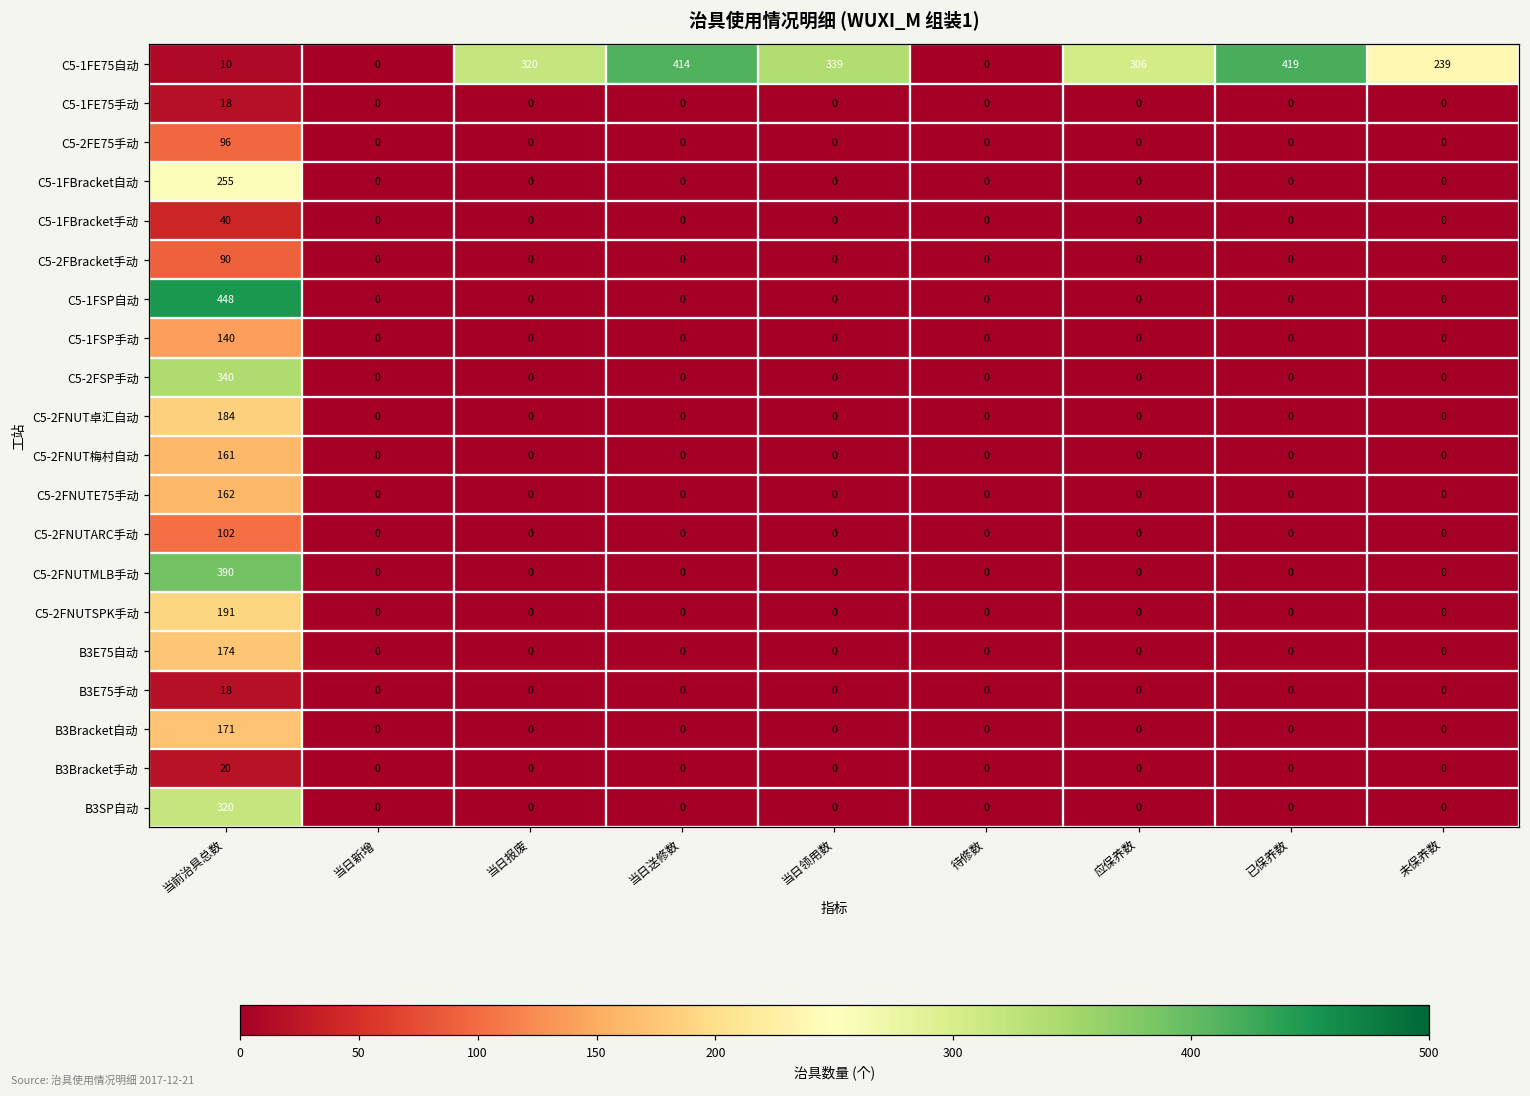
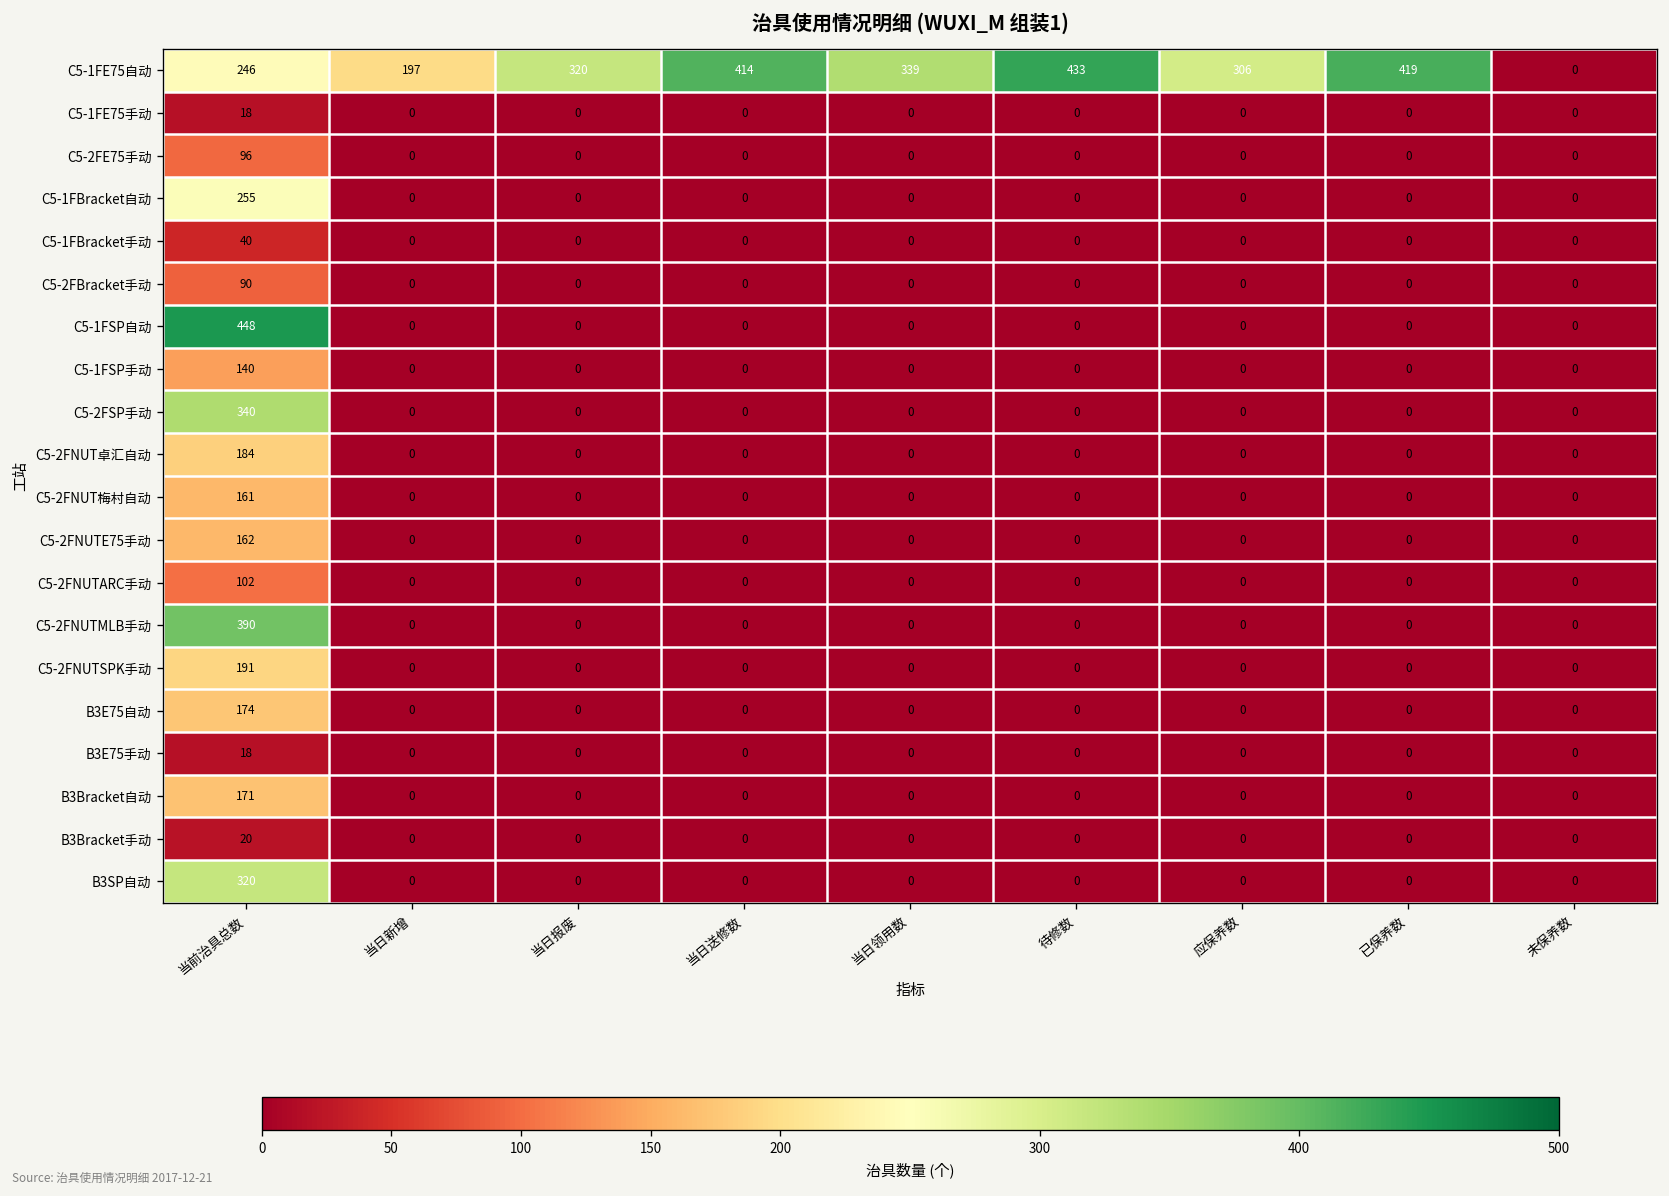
C5-1FE75自动, 当前治具总数: 10 -> 246
C5-1FE75自动, 当日新增: 0 -> 197
C5-1FE75自动, 待修数: 0 -> 433
C5-1FE75自动, 未保养数: 239 -> 0
